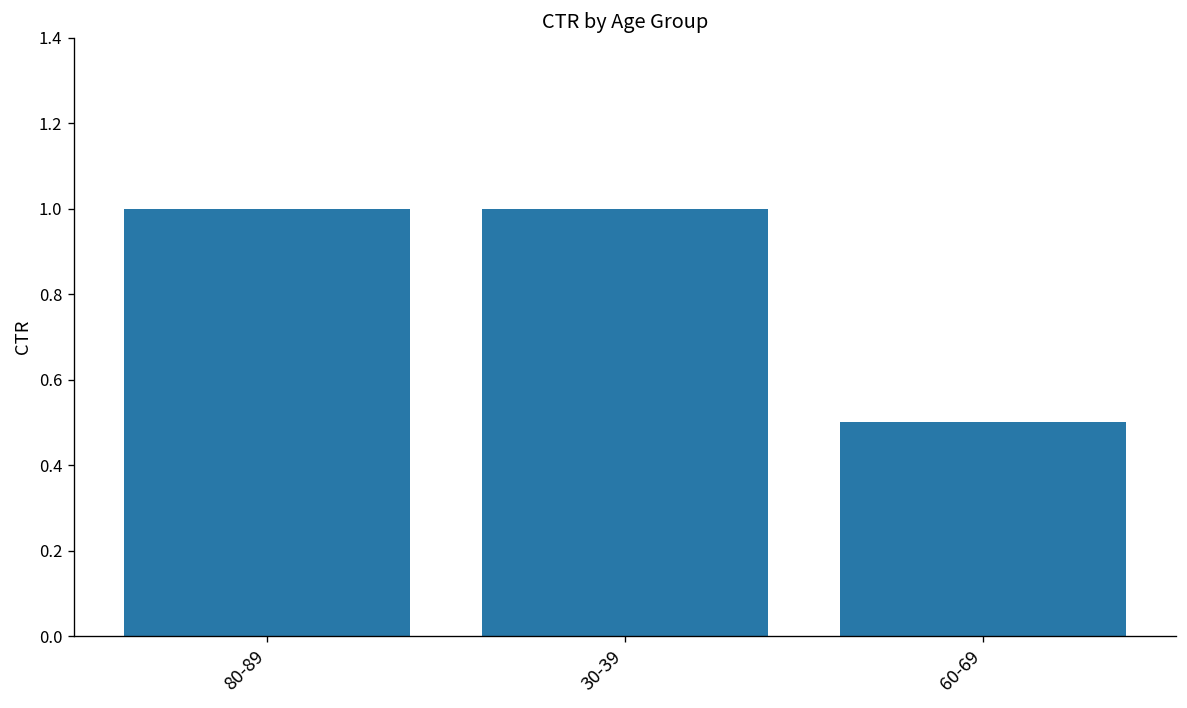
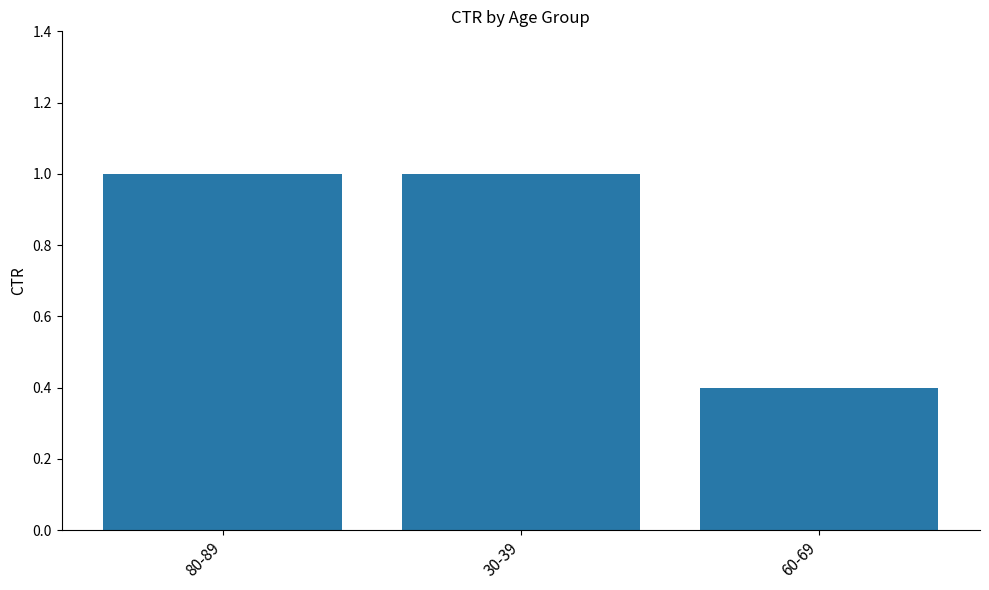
60-69: 0.5 -> 0.4
